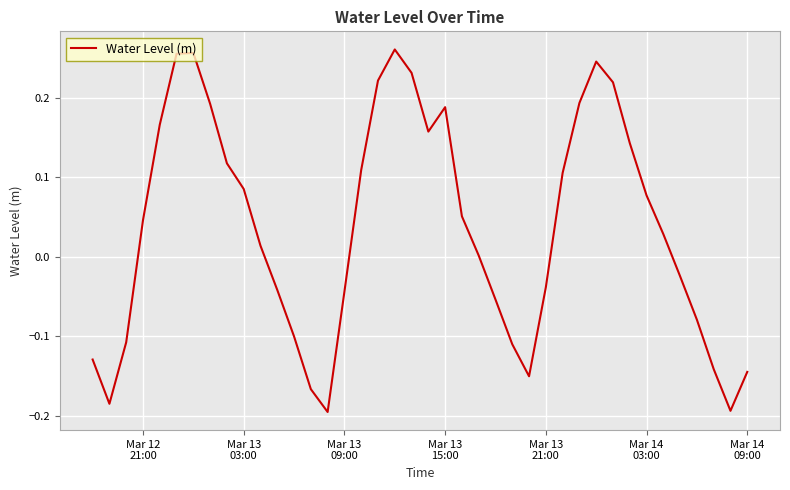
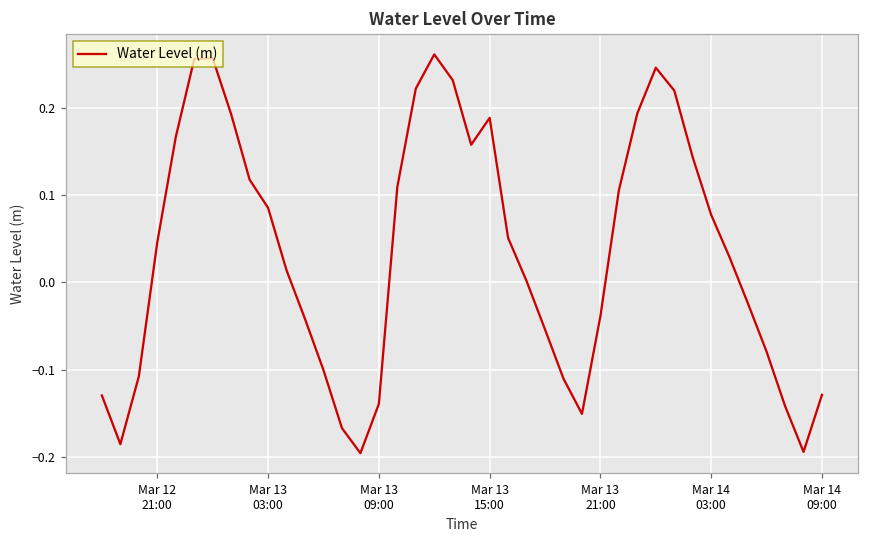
Mar 13 09:00: -0.04 -> -0.14
Mar 14 09:00: -0.14 -> -0.13
